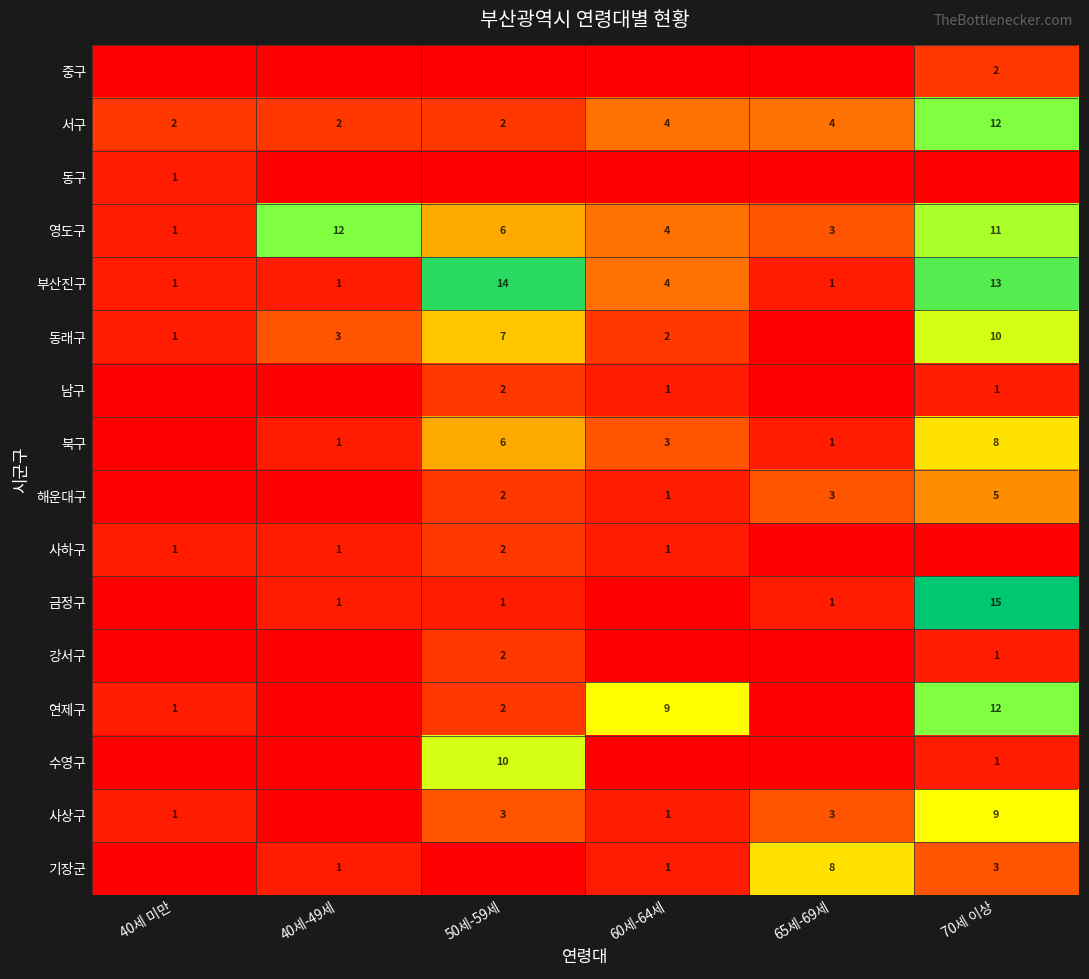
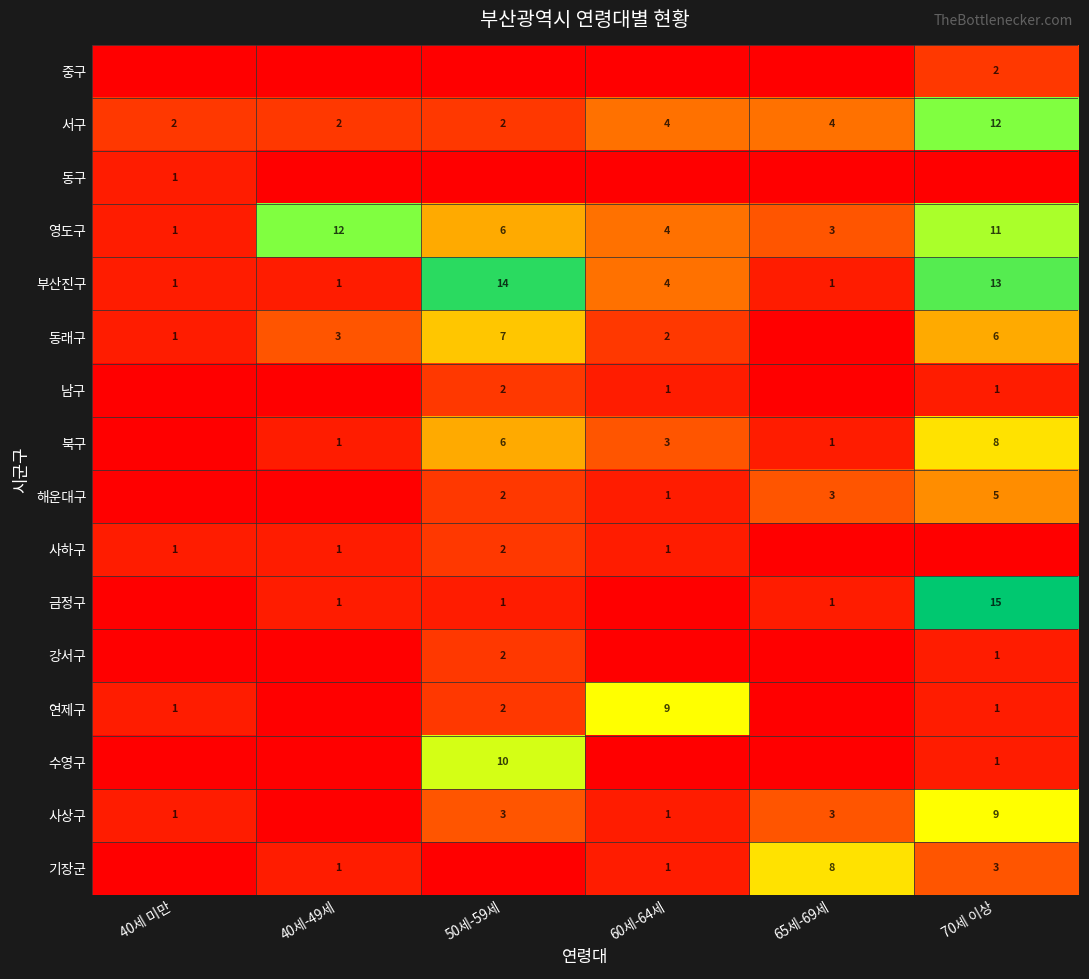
동래구, 70세 이상: 10 -> 6
연제구, 70세 이상: 12 -> 1
